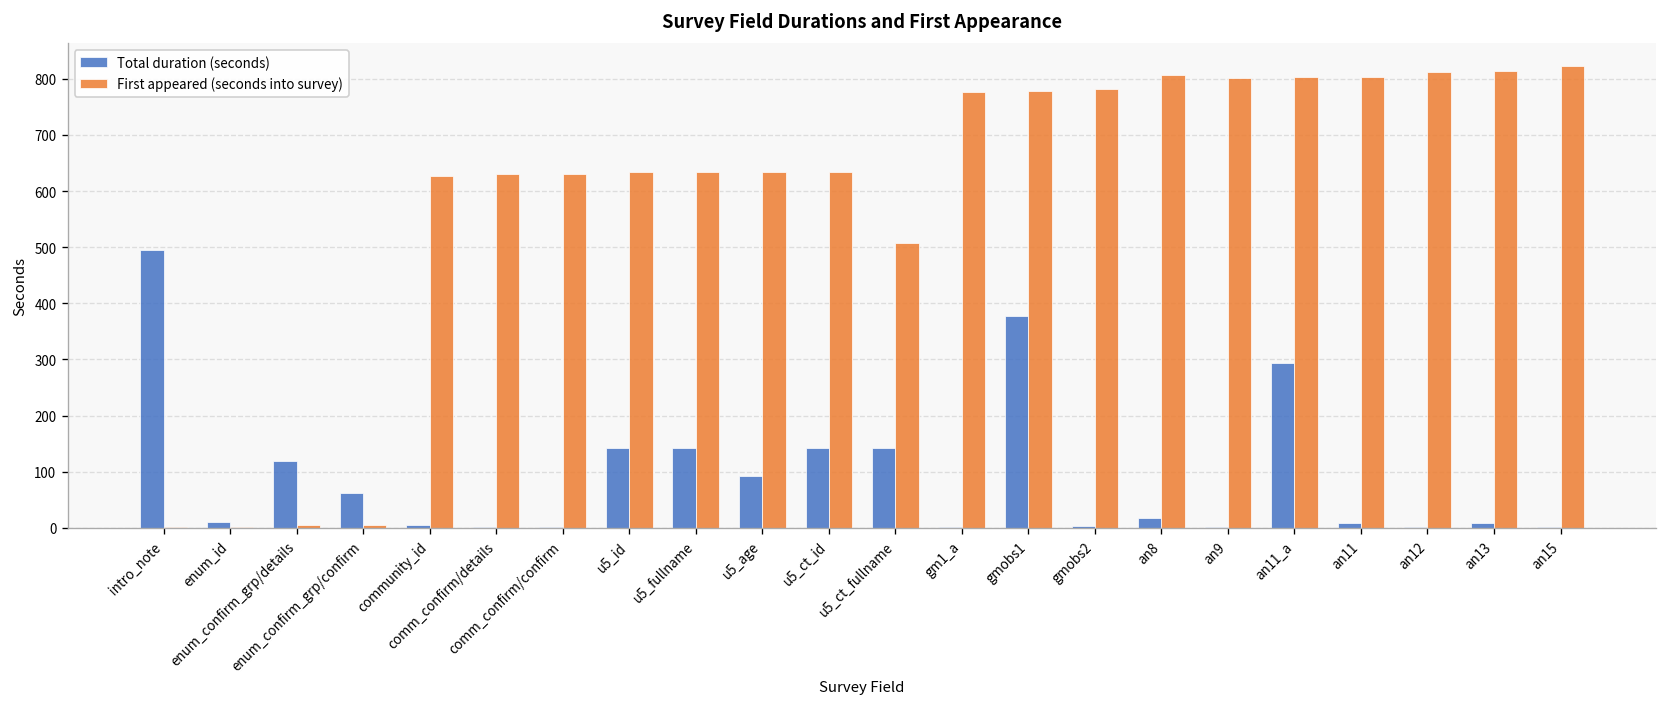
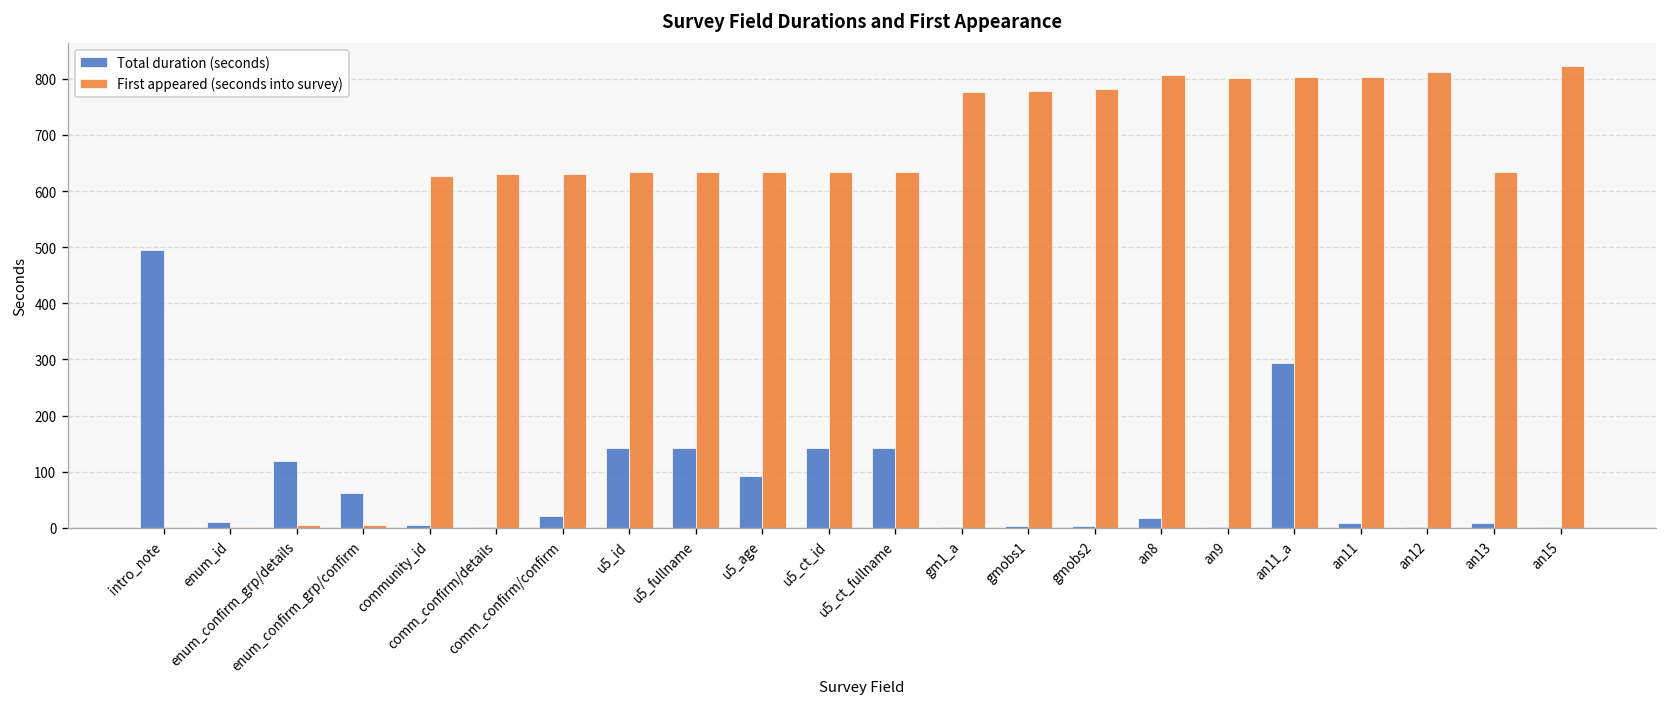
Total duration (seconds), comm_confirm/confirm: 0 -> 20
First appeared (seconds into survey), u5_ct_fullname: 510 -> 630
Total duration (seconds), gmobs1: 380 -> 0
First appeared (seconds into survey), an13: 810 -> 630
